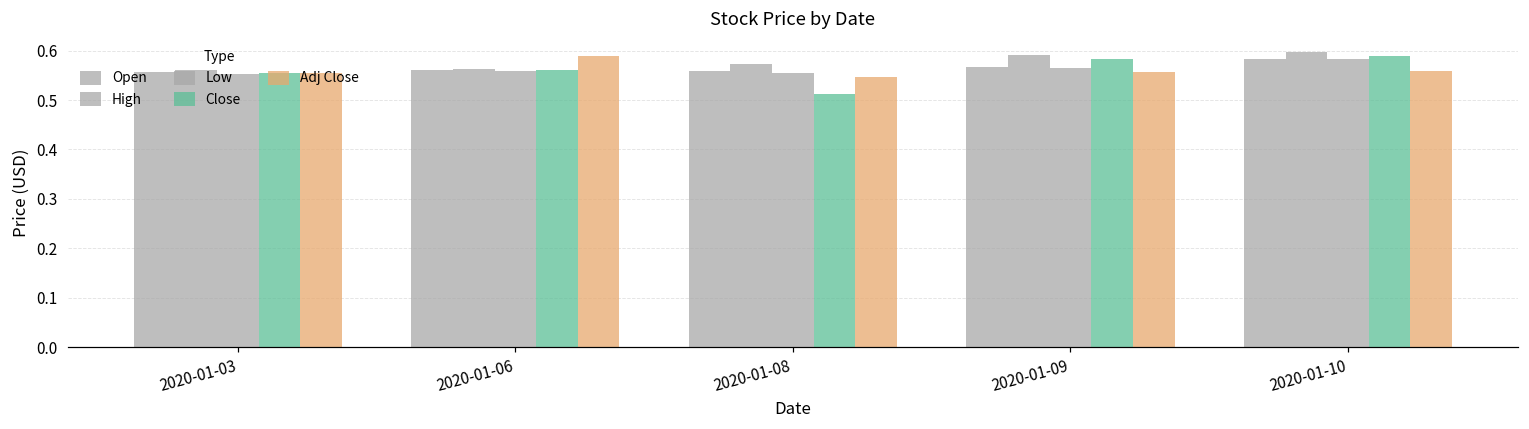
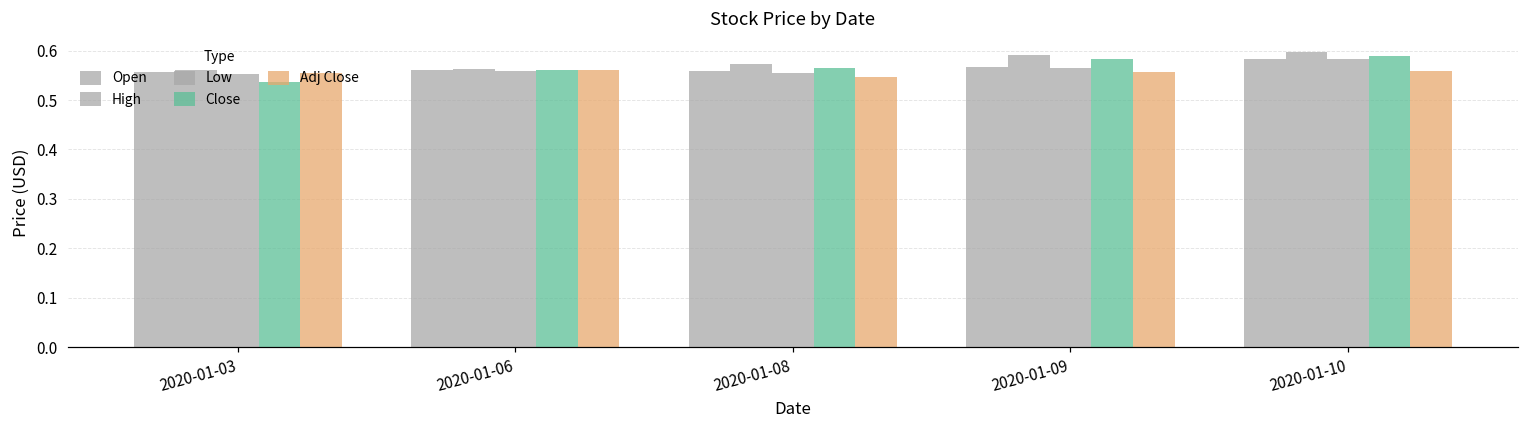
Close, 2020-01-03: 0.55 -> 0.54
Adj Close, 2020-01-06: 0.59 -> 0.56
Close, 2020-01-08: 0.51 -> 0.56
